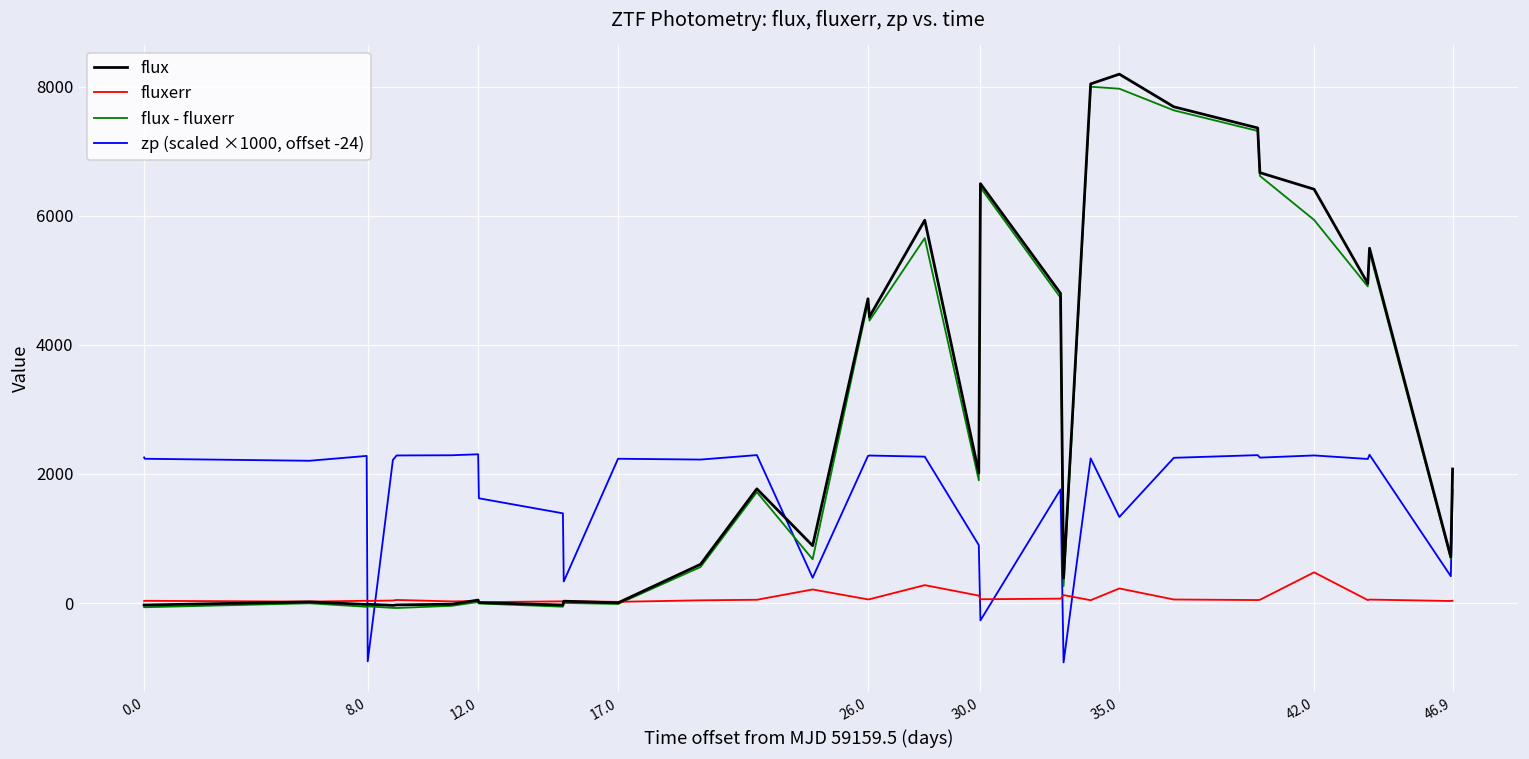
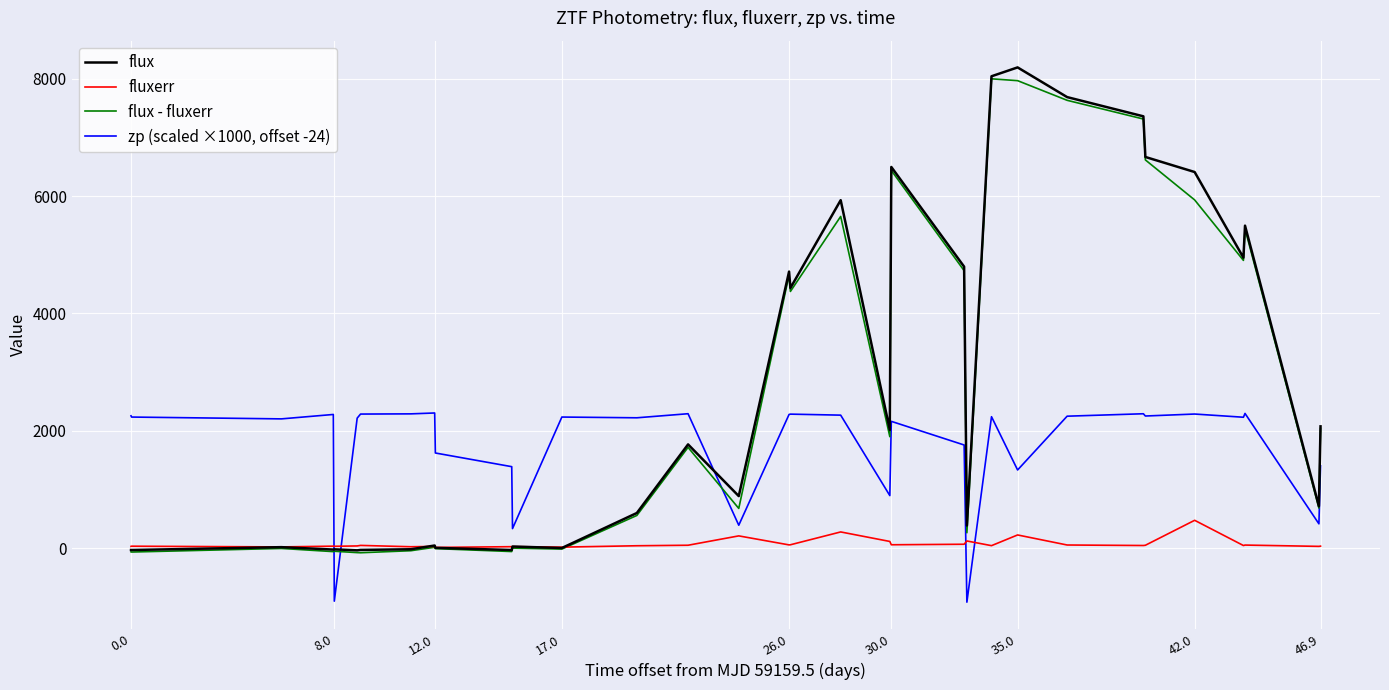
zp (scaled ×1000, offset -24), 30.0: -300 -> 2200
zp (scaled ×1000, offset -24), 46.9: 1800 -> 1400
